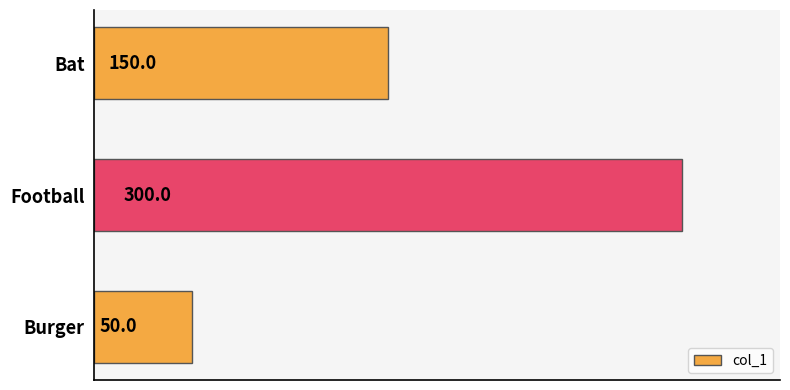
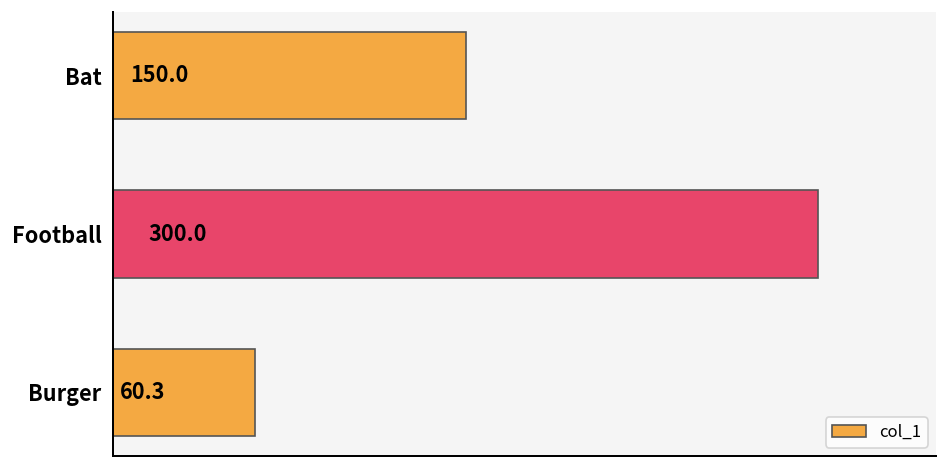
Burger: 50.0 -> 60.3
